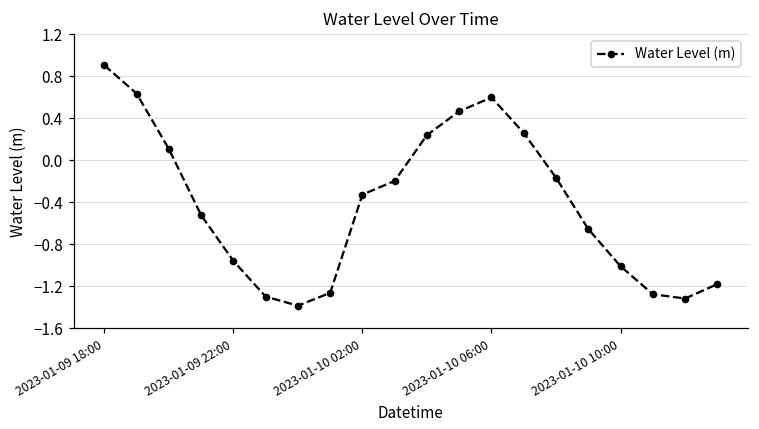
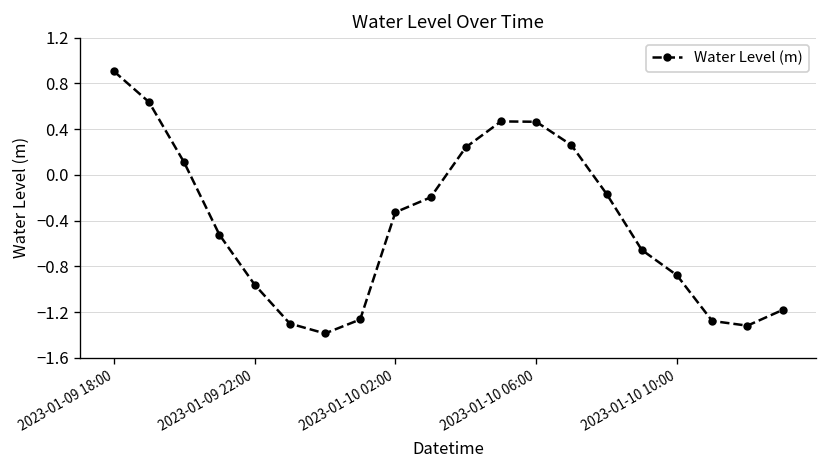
2023-01-10 06:00: 0.6 -> 0.5
2023-01-10 10:00: -1.0 -> -0.9
